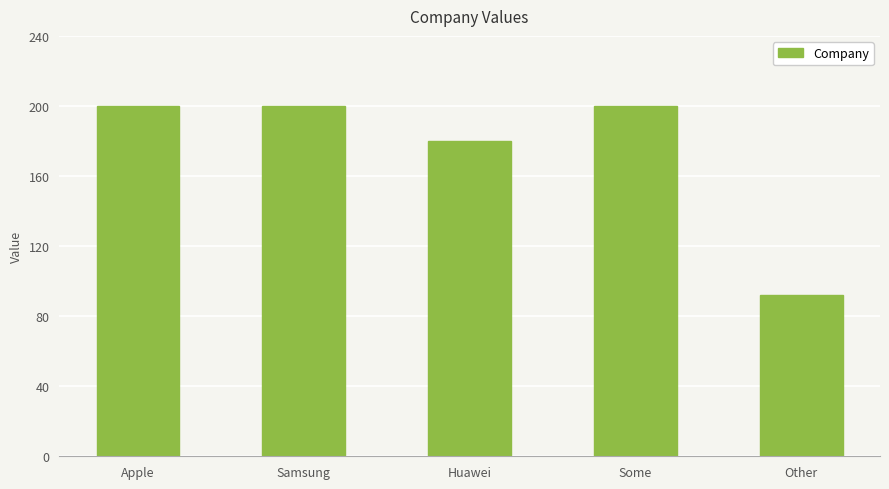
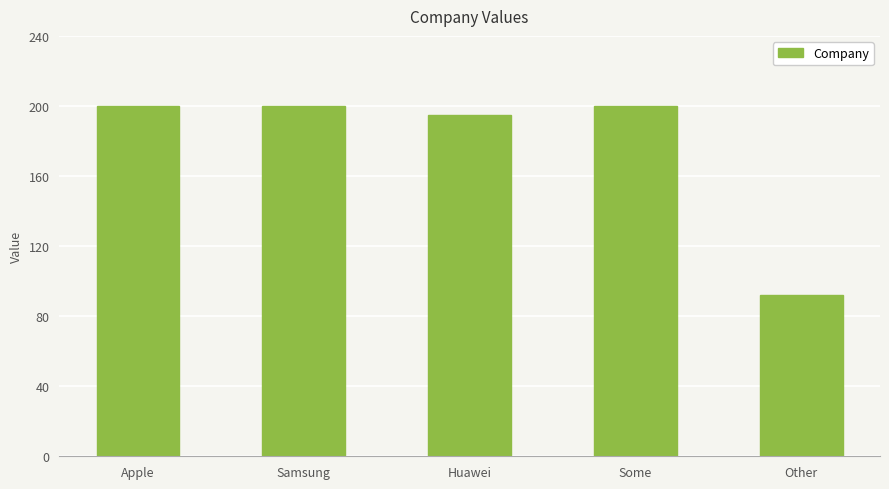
Huawei: 180 -> 195
